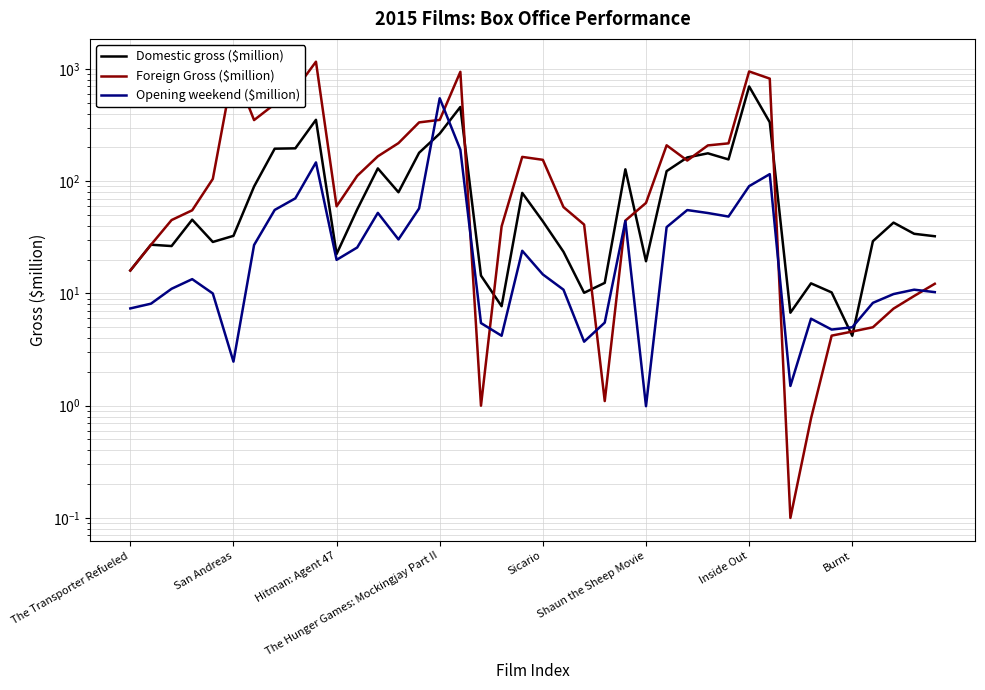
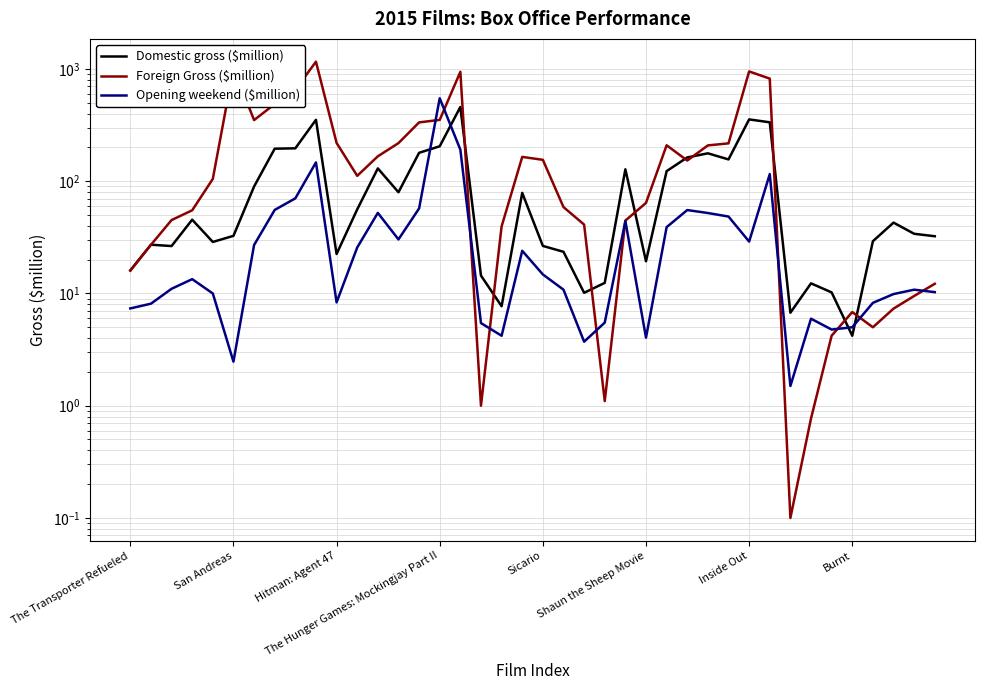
Foreign Gross ($million), Hitman: Agent 47: 60 -> 220
Opening weekend ($million), Hitman: Agent 47: 20 -> 8
Domestic gross ($million), The Hunger Games: Mockingjay Part II: 270 -> 200
Domestic gross ($million), Sicario: 44 -> 27
Opening weekend ($million), Shaun the Sheep Movie: 1.0 -> 4.0
Domestic gross ($million), Inside Out: 700 -> 360
Opening weekend ($million), Inside Out: 90 -> 29
Foreign Gross ($million), Burnt: 4.6 -> 7
